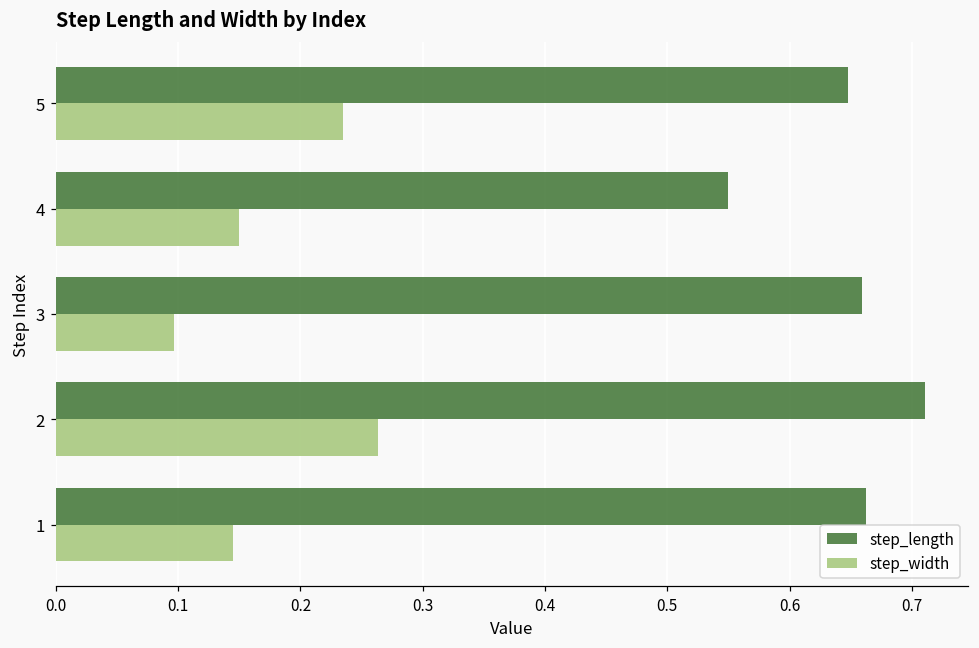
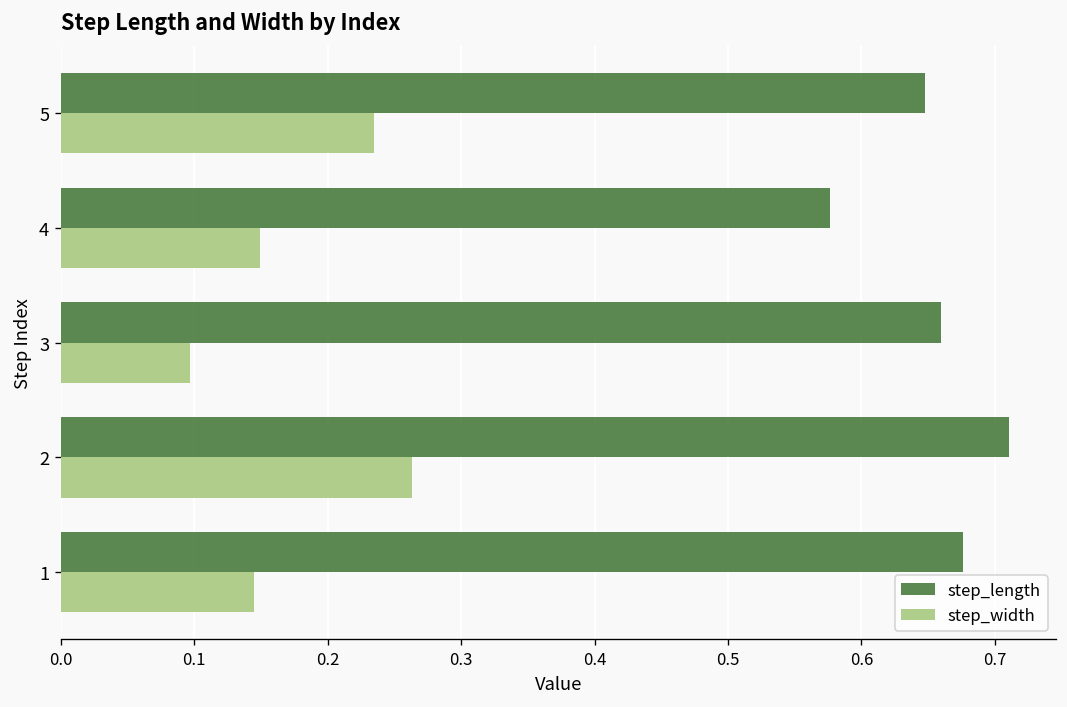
step_length, 4: 0.550 -> 0.576
step_length, 1: 0.663 -> 0.677
